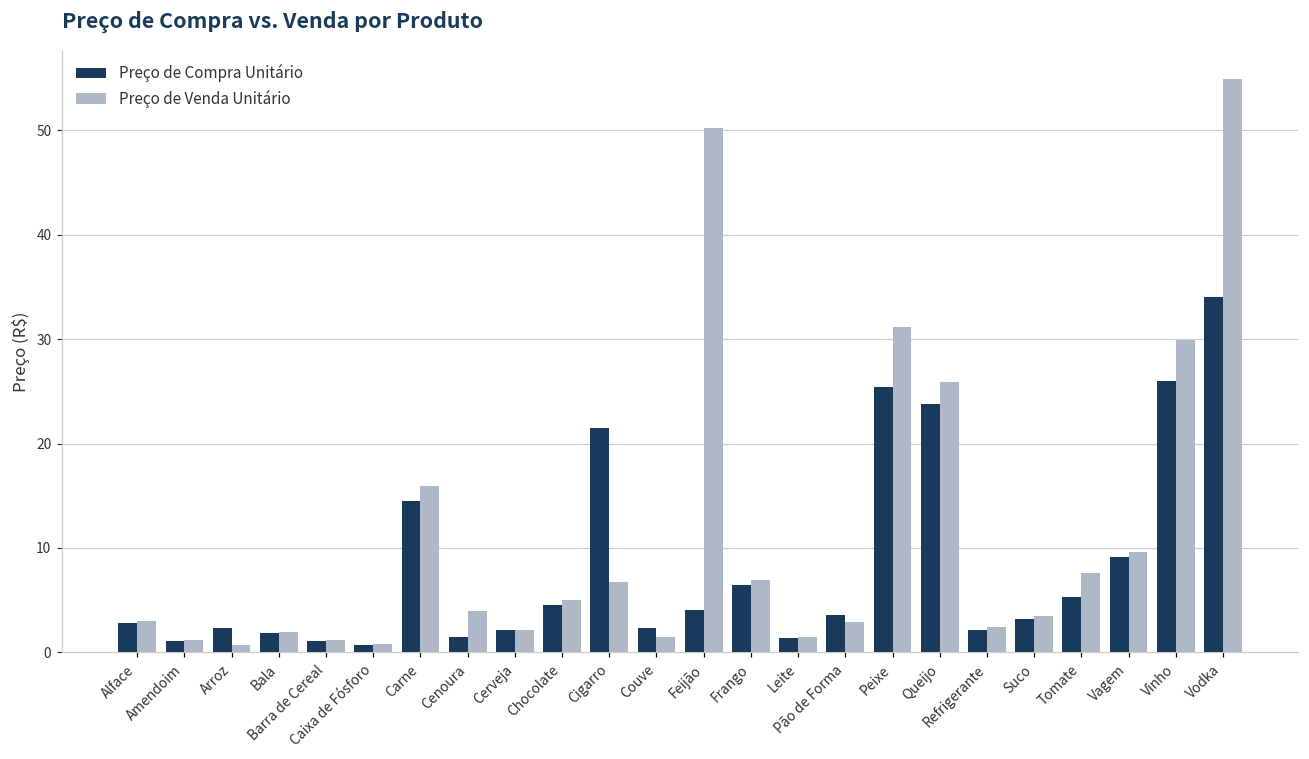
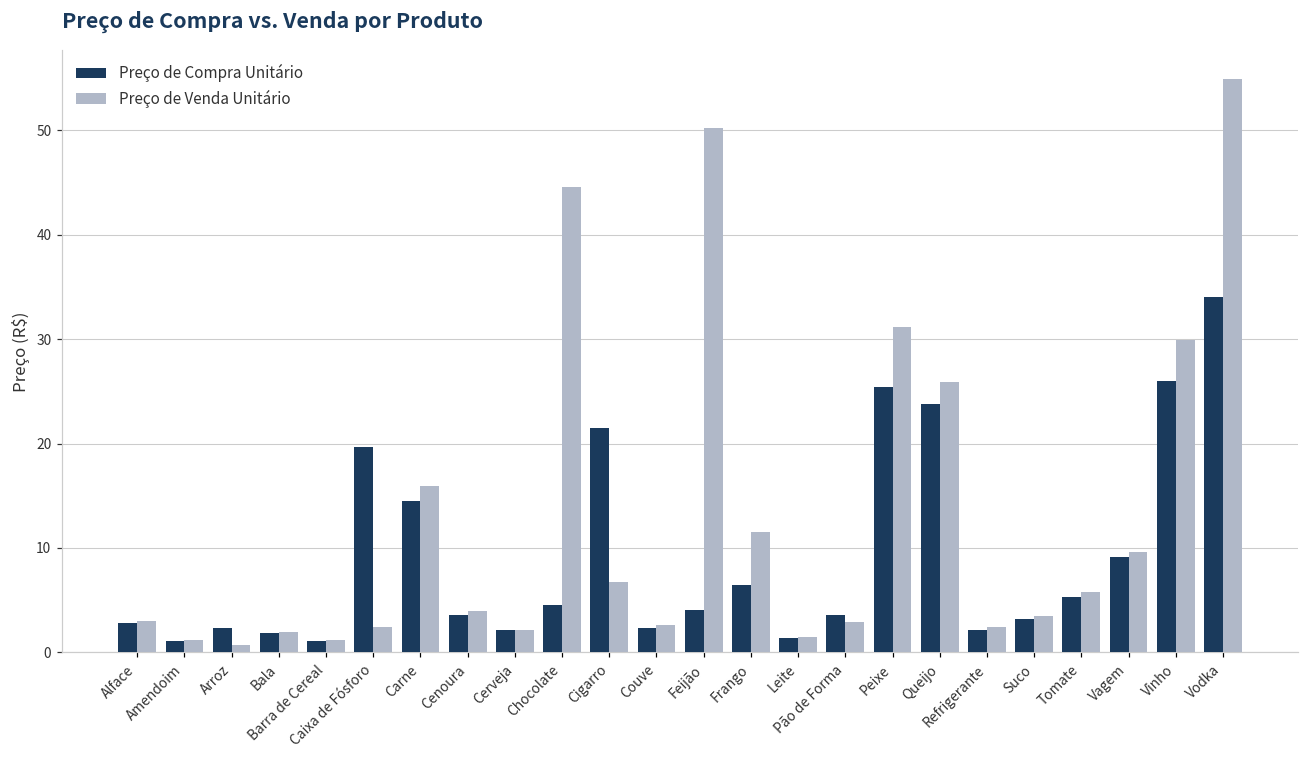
Preço de Compra Unitário, Caixa de Fósforo: 1 -> 20
Preço de Venda Unitário, Caixa de Fósforo: 1 -> 2
Preço de Compra Unitário, Cenoura: 1 -> 4
Preço de Venda Unitário, Chocolate: 5 -> 45
Preço de Venda Unitário, Couve: 2 -> 3
Preço de Venda Unitário, Frango: 7 -> 12
Preço de Venda Unitário, Tomate: 8 -> 6
